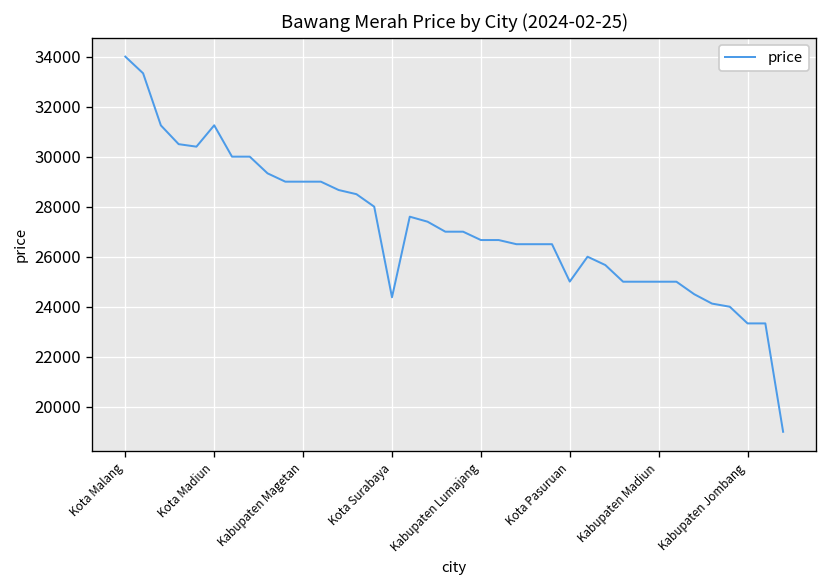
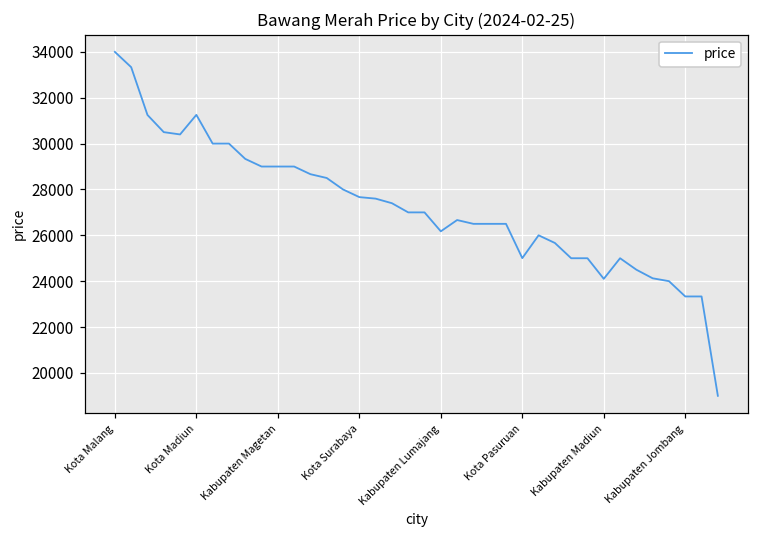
Kota Surabaya: 24400 -> 27700
Kabupaten Lumajang: 26700 -> 26200
Kabupaten Madiun: 25000 -> 24100
